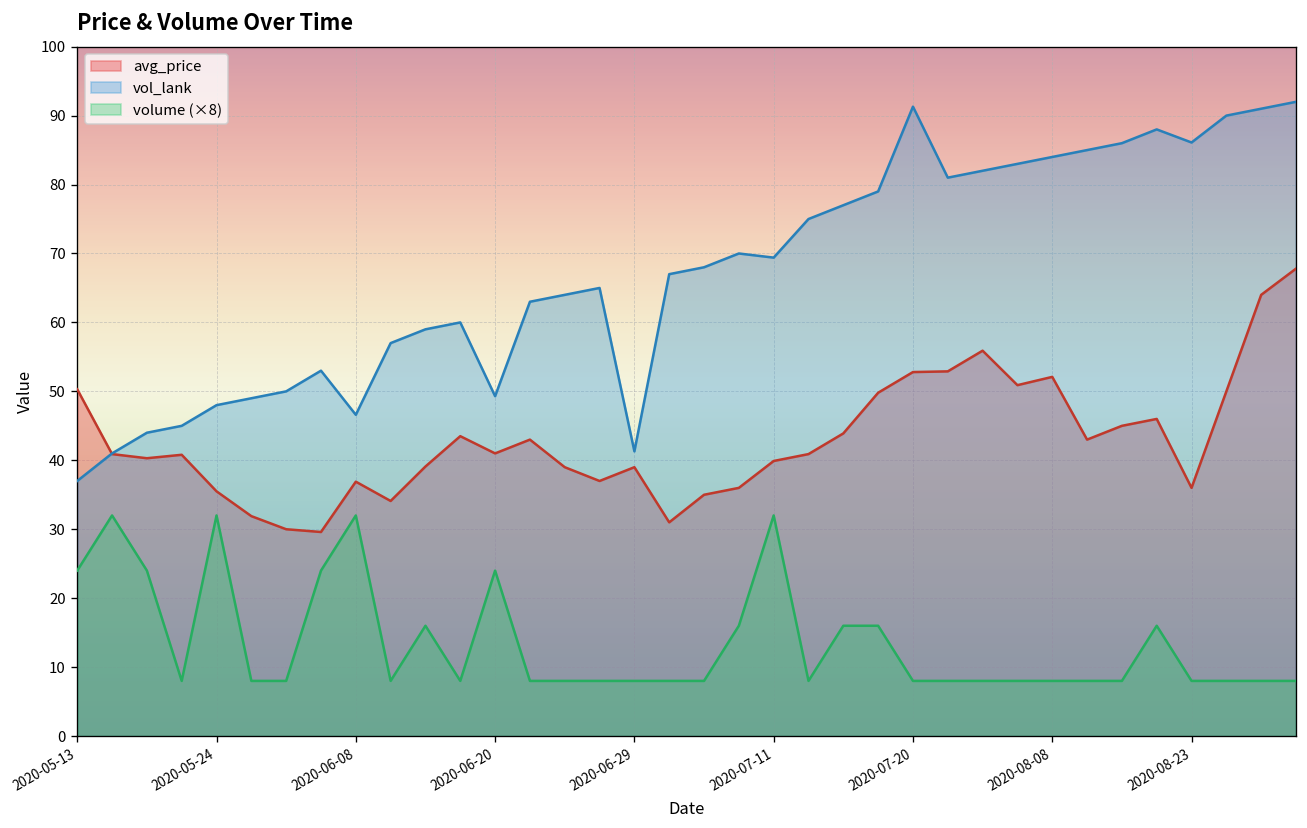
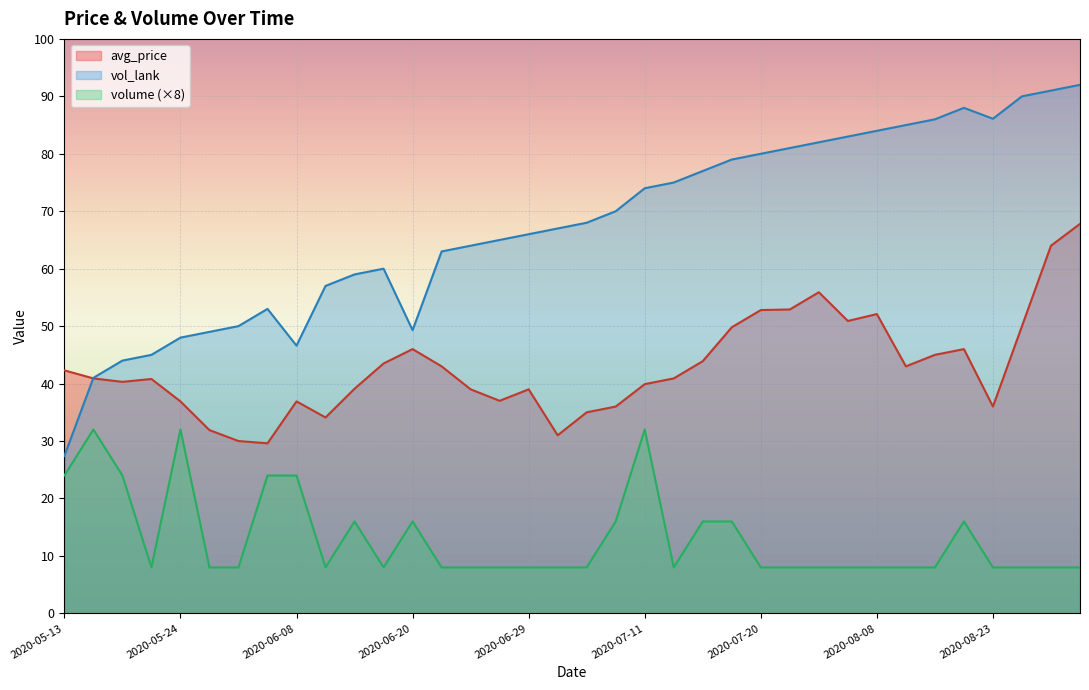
avg_price, 2020-05-13: 50 -> 42
vol_lank, 2020-05-13: 37 -> 27
avg_price, 2020-05-24: 36 -> 37
volume (×8), 2020-06-08: 32 -> 24
avg_price, 2020-06-20: 41 -> 46
volume (×8), 2020-06-20: 24 -> 16
vol_lank, 2020-06-29: 41 -> 66
vol_lank, 2020-07-11: 69 -> 74
vol_lank, 2020-07-20: 91 -> 80
